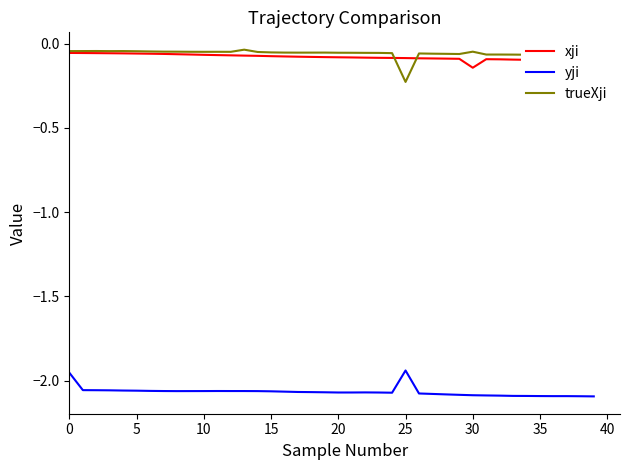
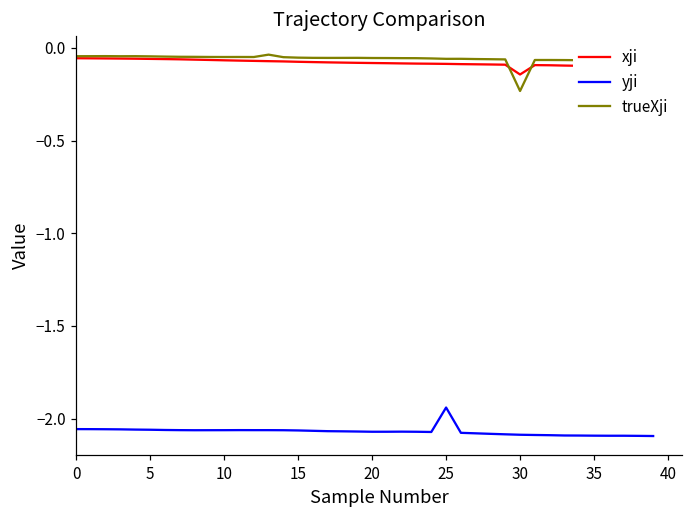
yji, 0: -1.95 -> -2.06
trueXji, 25: -0.23 -> -0.06
trueXji, 30: -0.05 -> -0.23
